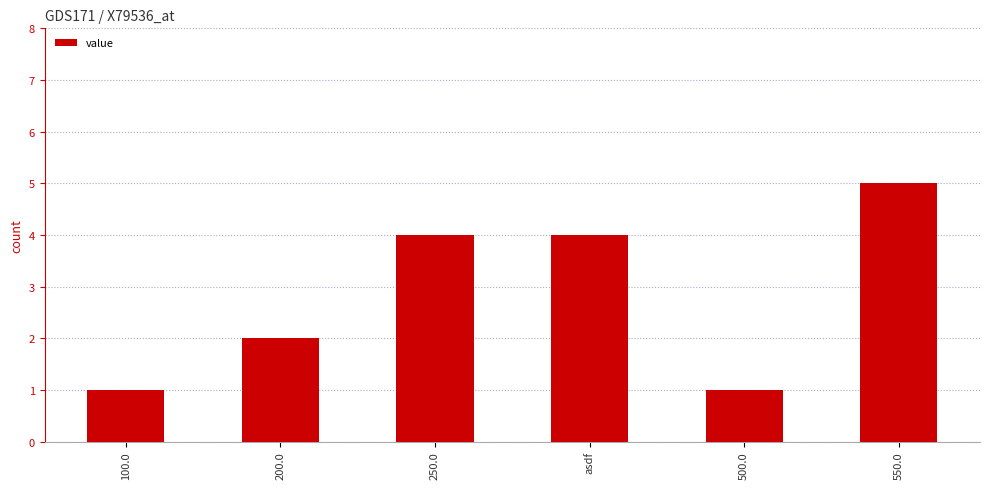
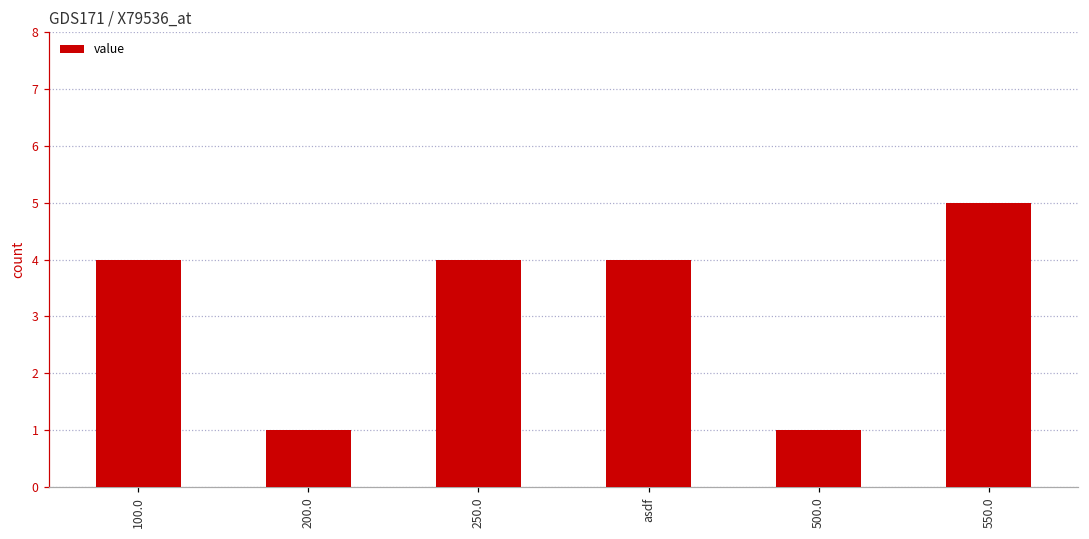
100.0: 1 -> 4
200.0: 2 -> 1
